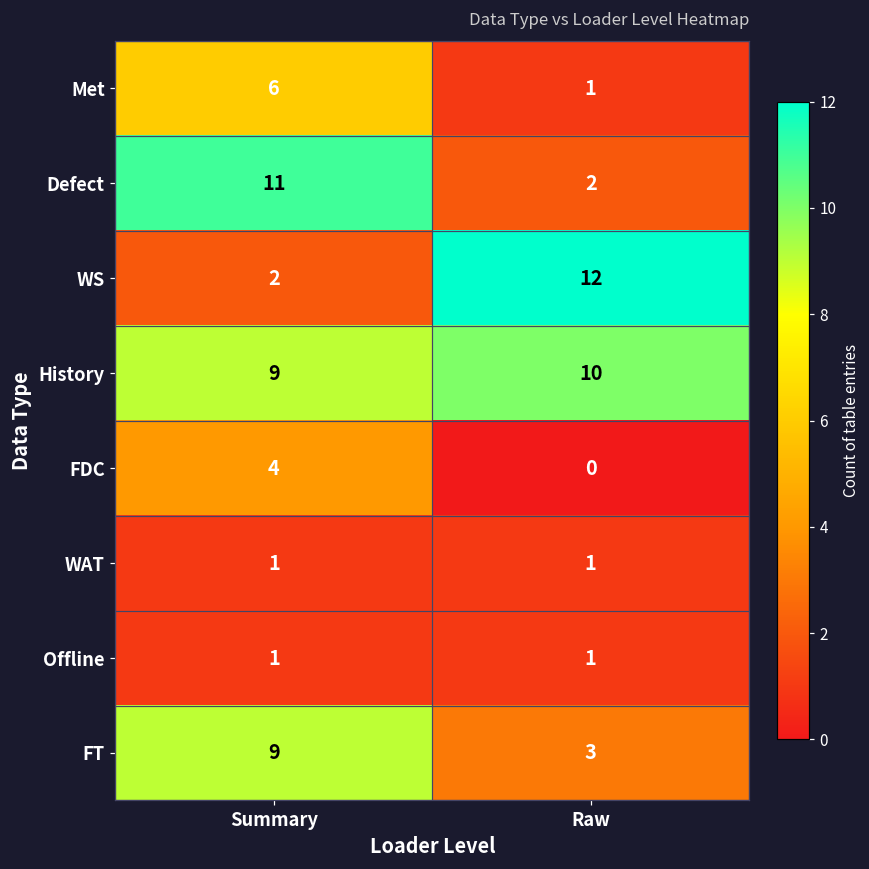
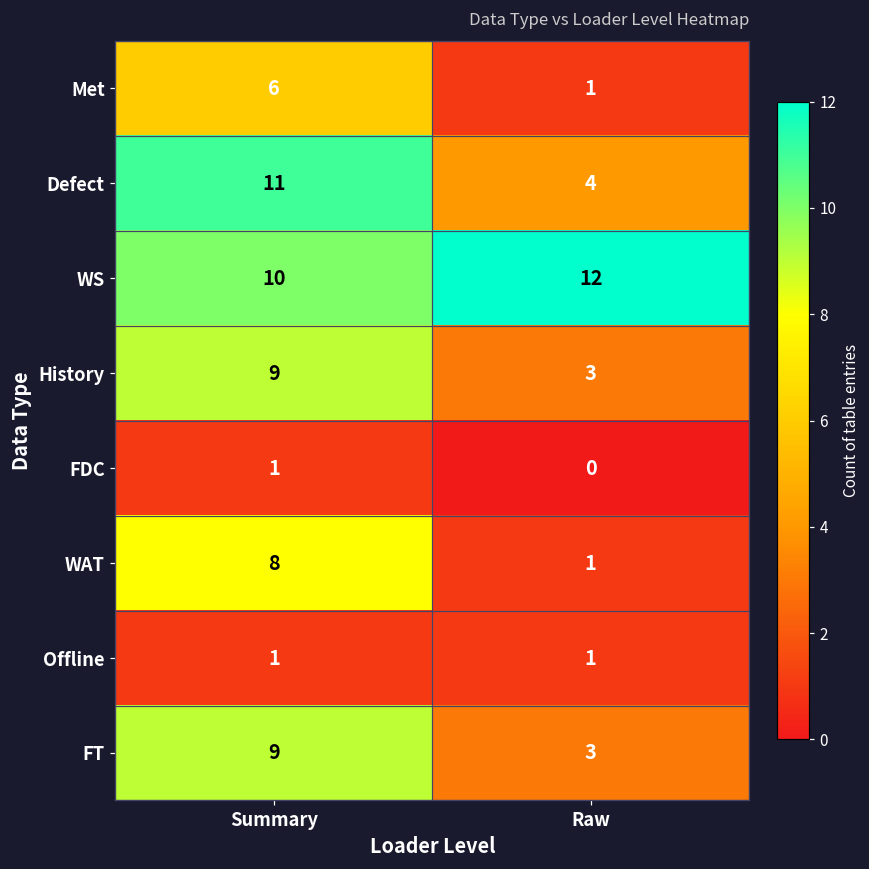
Defect, Raw: 2 -> 4
WS, Summary: 2 -> 10
History, Raw: 10 -> 3
FDC, Summary: 4 -> 1
WAT, Summary: 1 -> 8
